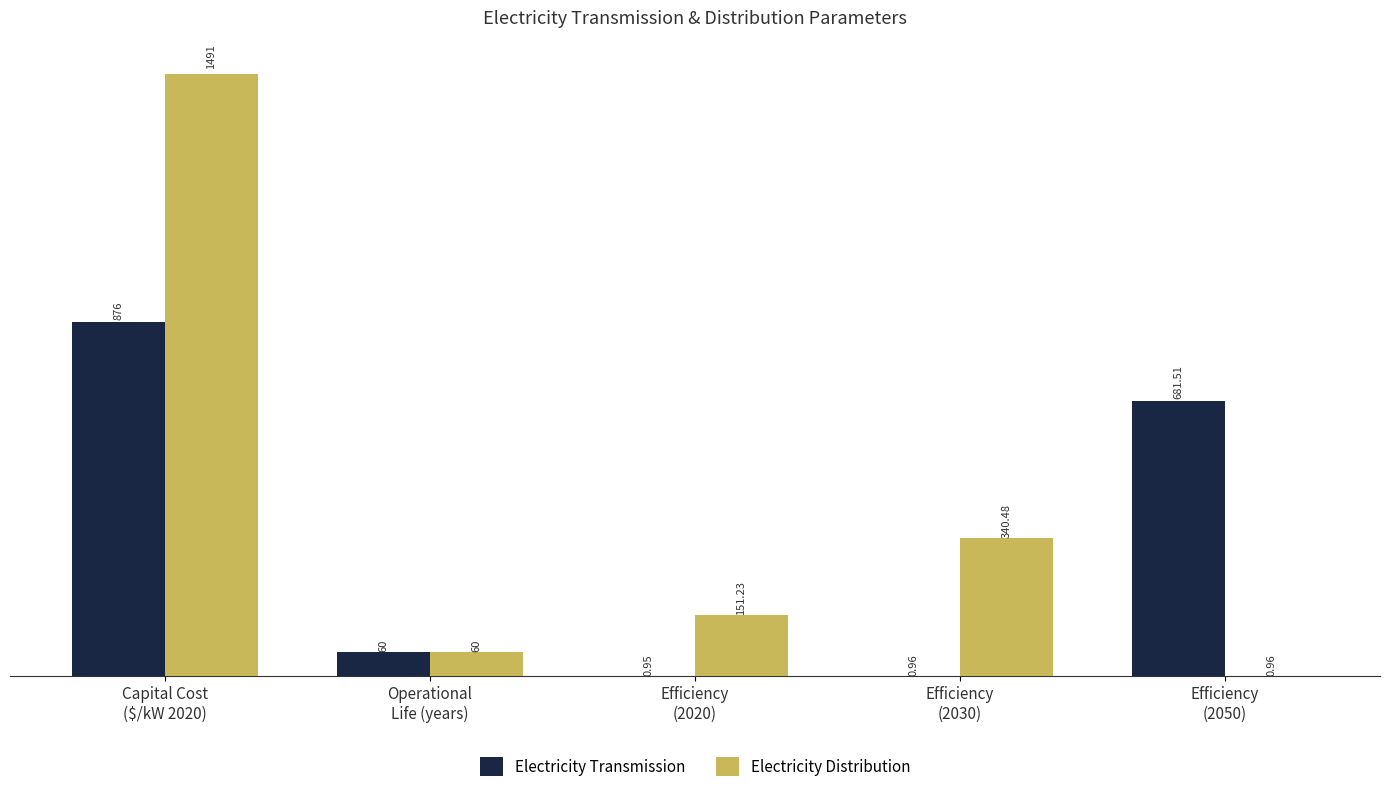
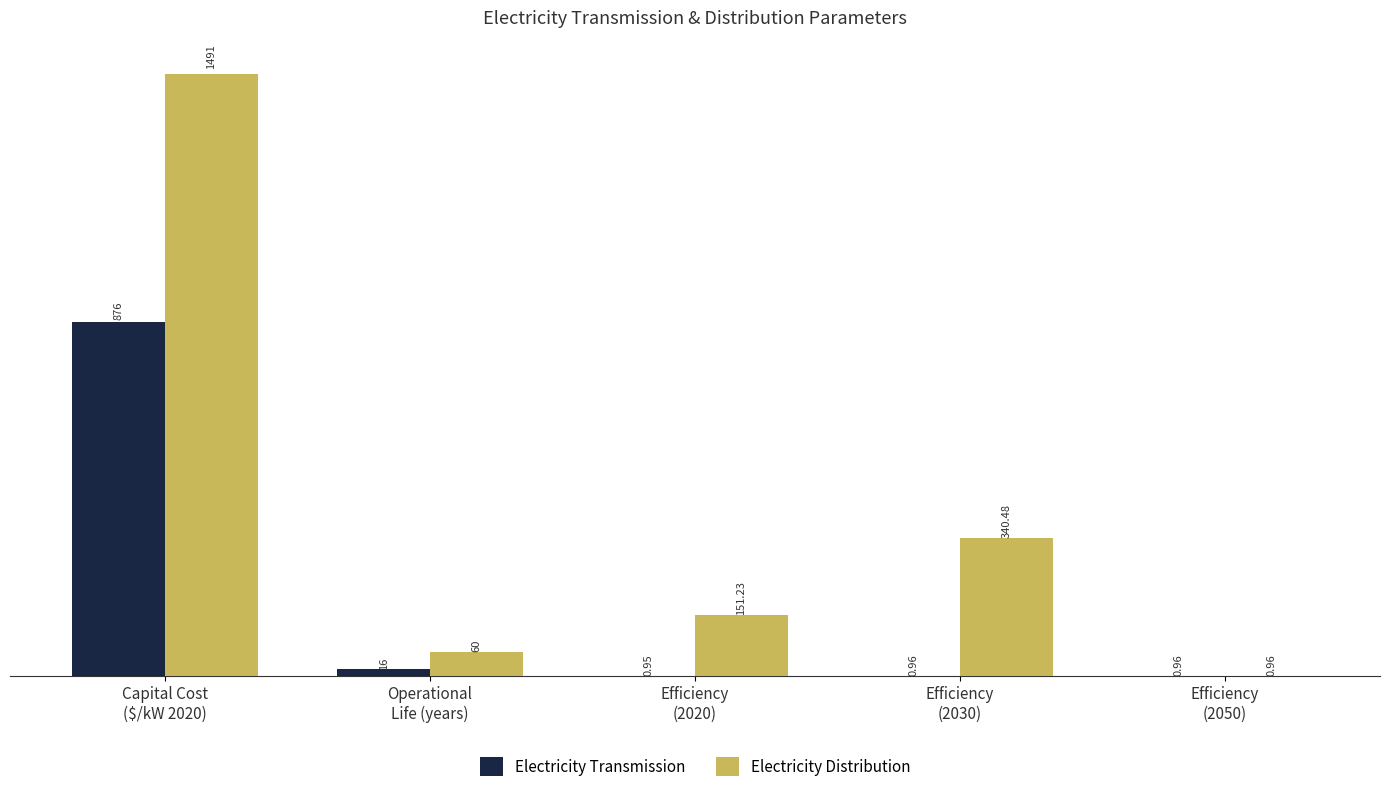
Electricity Transmission, Operational Life (years): 60 -> 16
Electricity Transmission, Efficiency (2050): 681.51 -> 0.96
